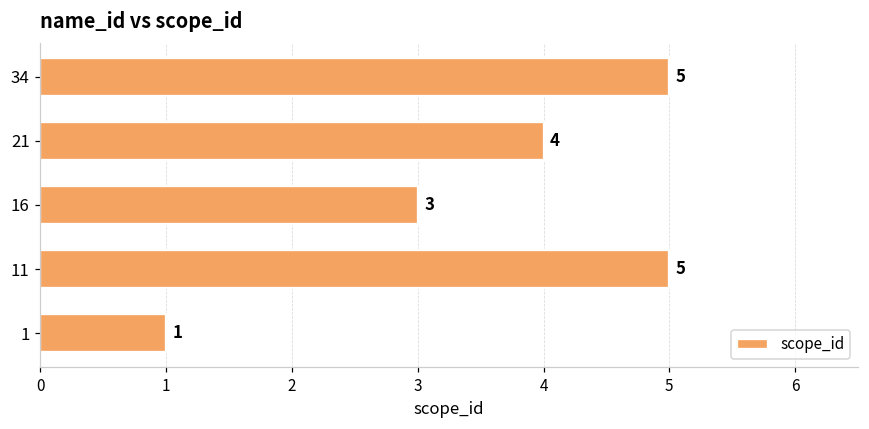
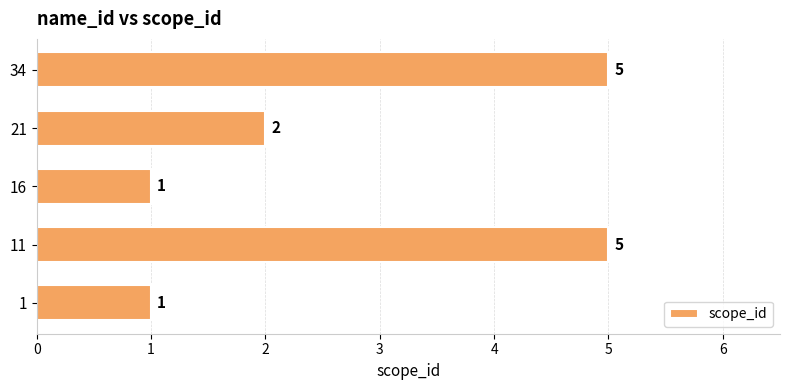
21: 4 -> 2
16: 3 -> 1
